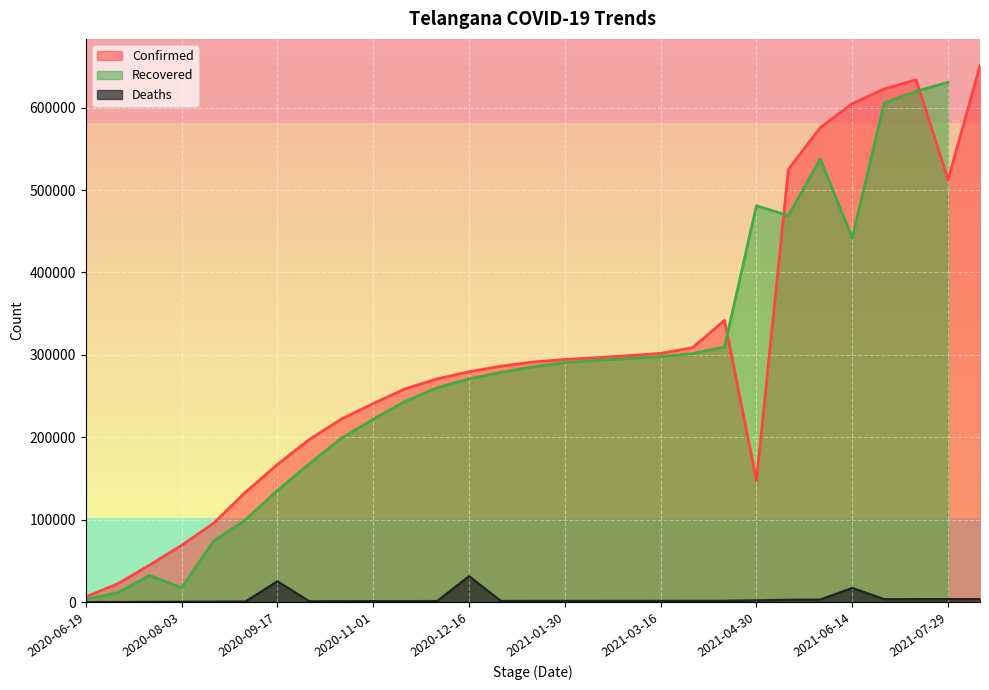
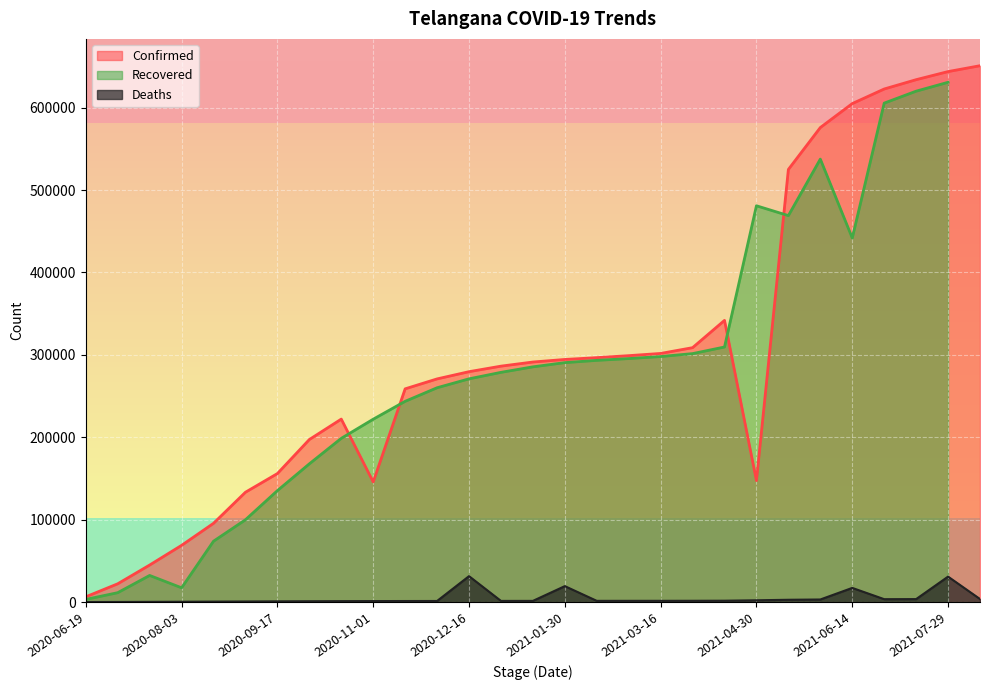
Confirmed, 2020-09-17: 170000 -> 160000
Deaths, 2020-09-17: 30000 -> 0
Confirmed, 2020-11-01: 240000 -> 150000
Deaths, 2021-01-30: 0 -> 20000
Confirmed, 2021-07-29: 510000 -> 640000
Deaths, 2021-07-29: 0 -> 30000
